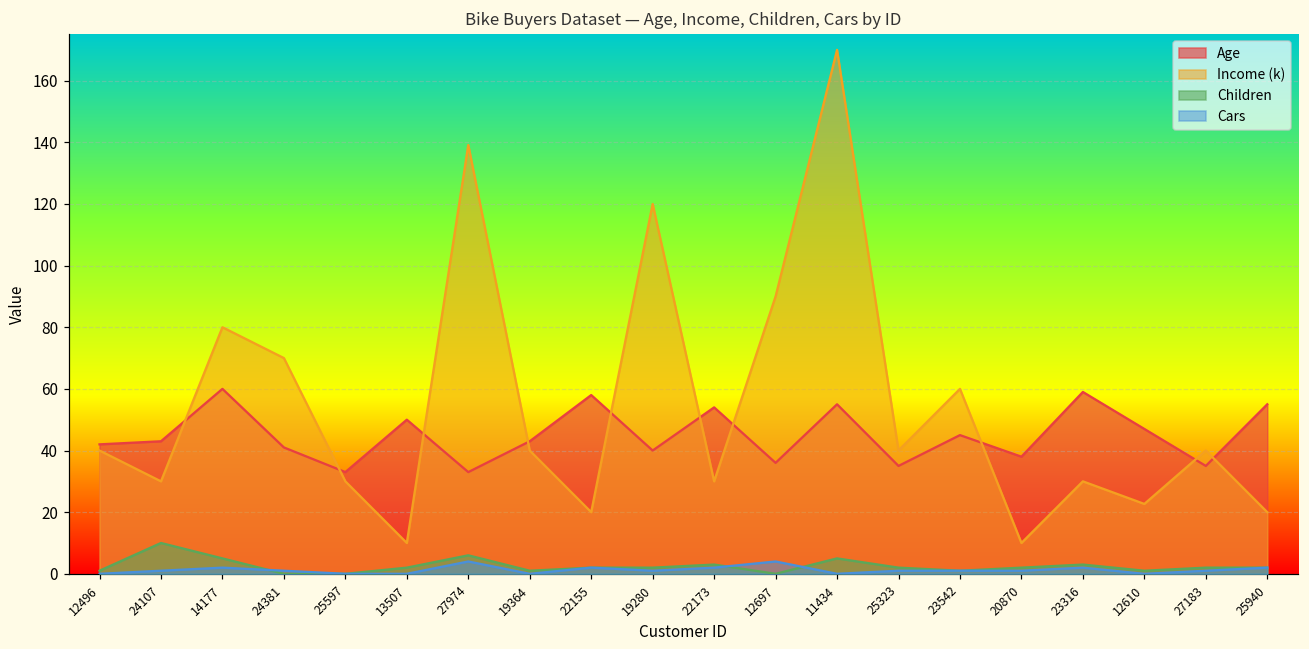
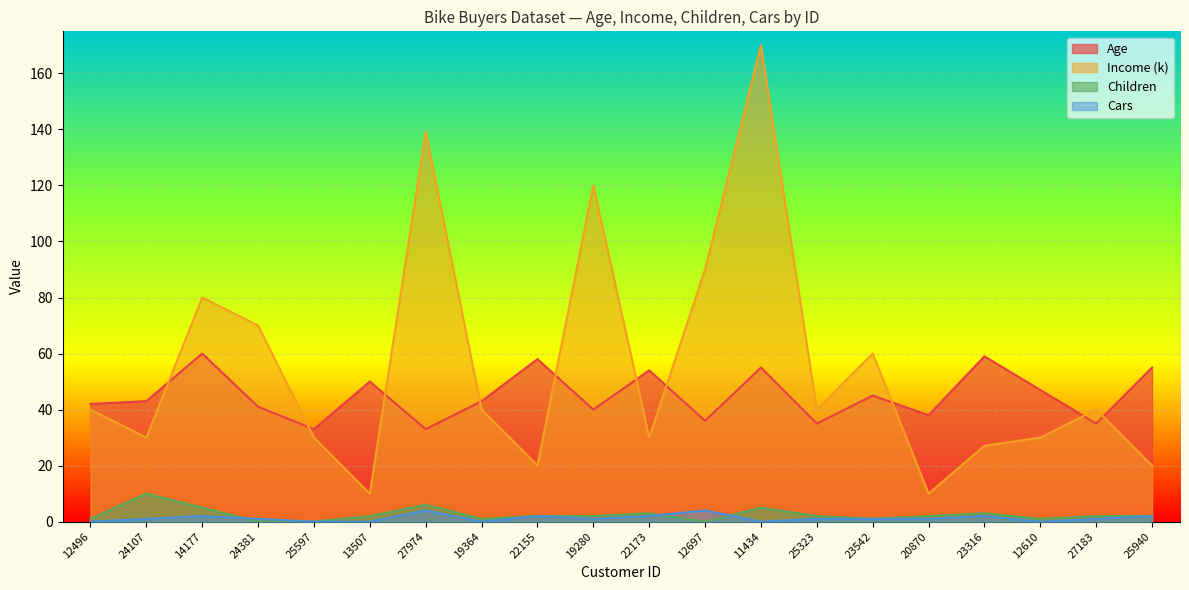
Income (k), 23316: 30 -> 27
Income (k), 12610: 23 -> 30
